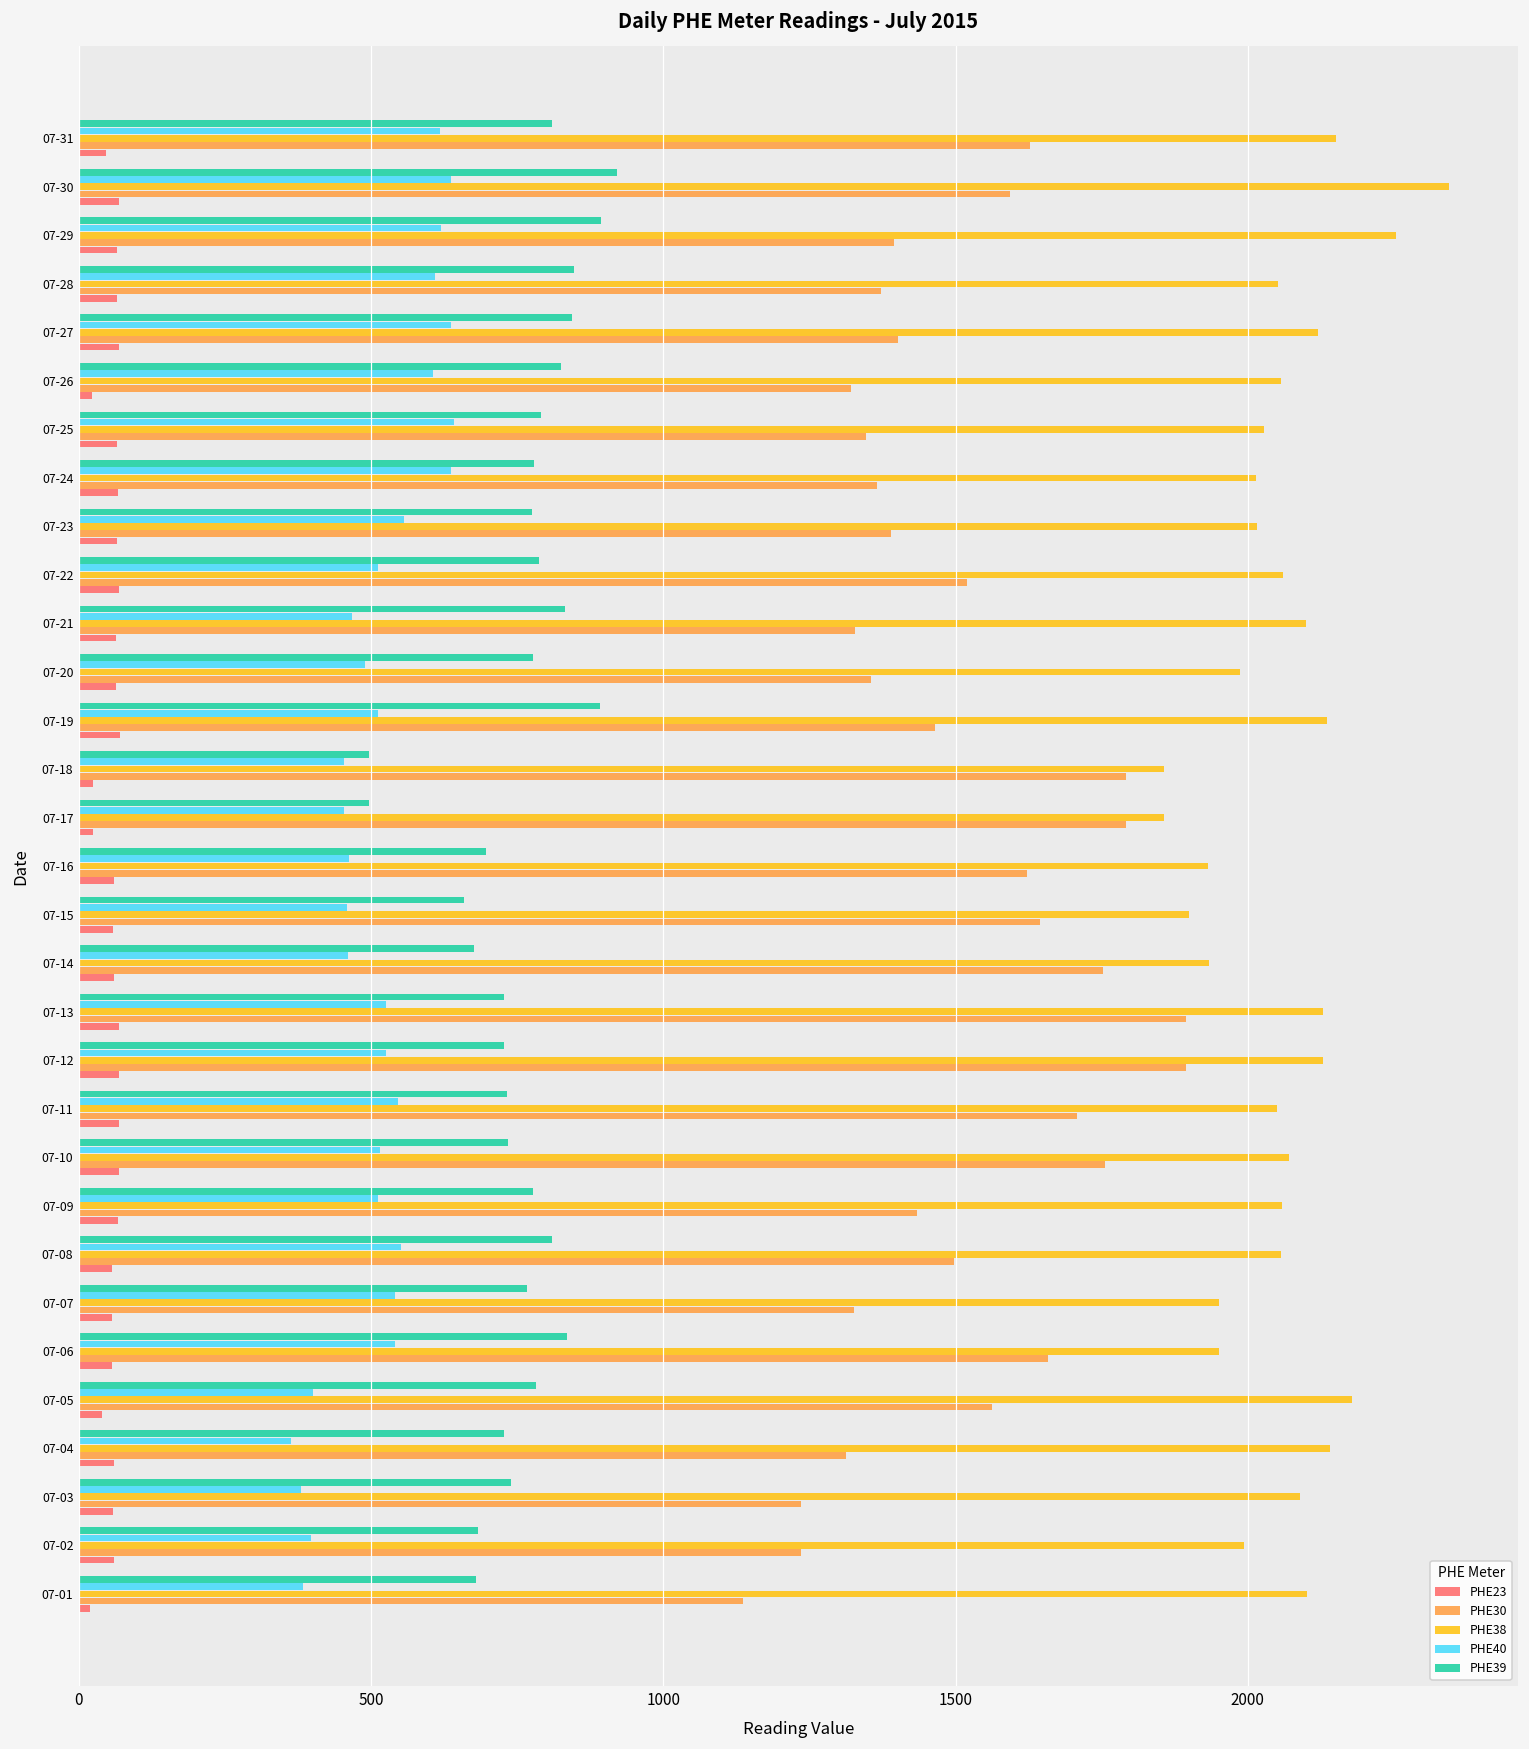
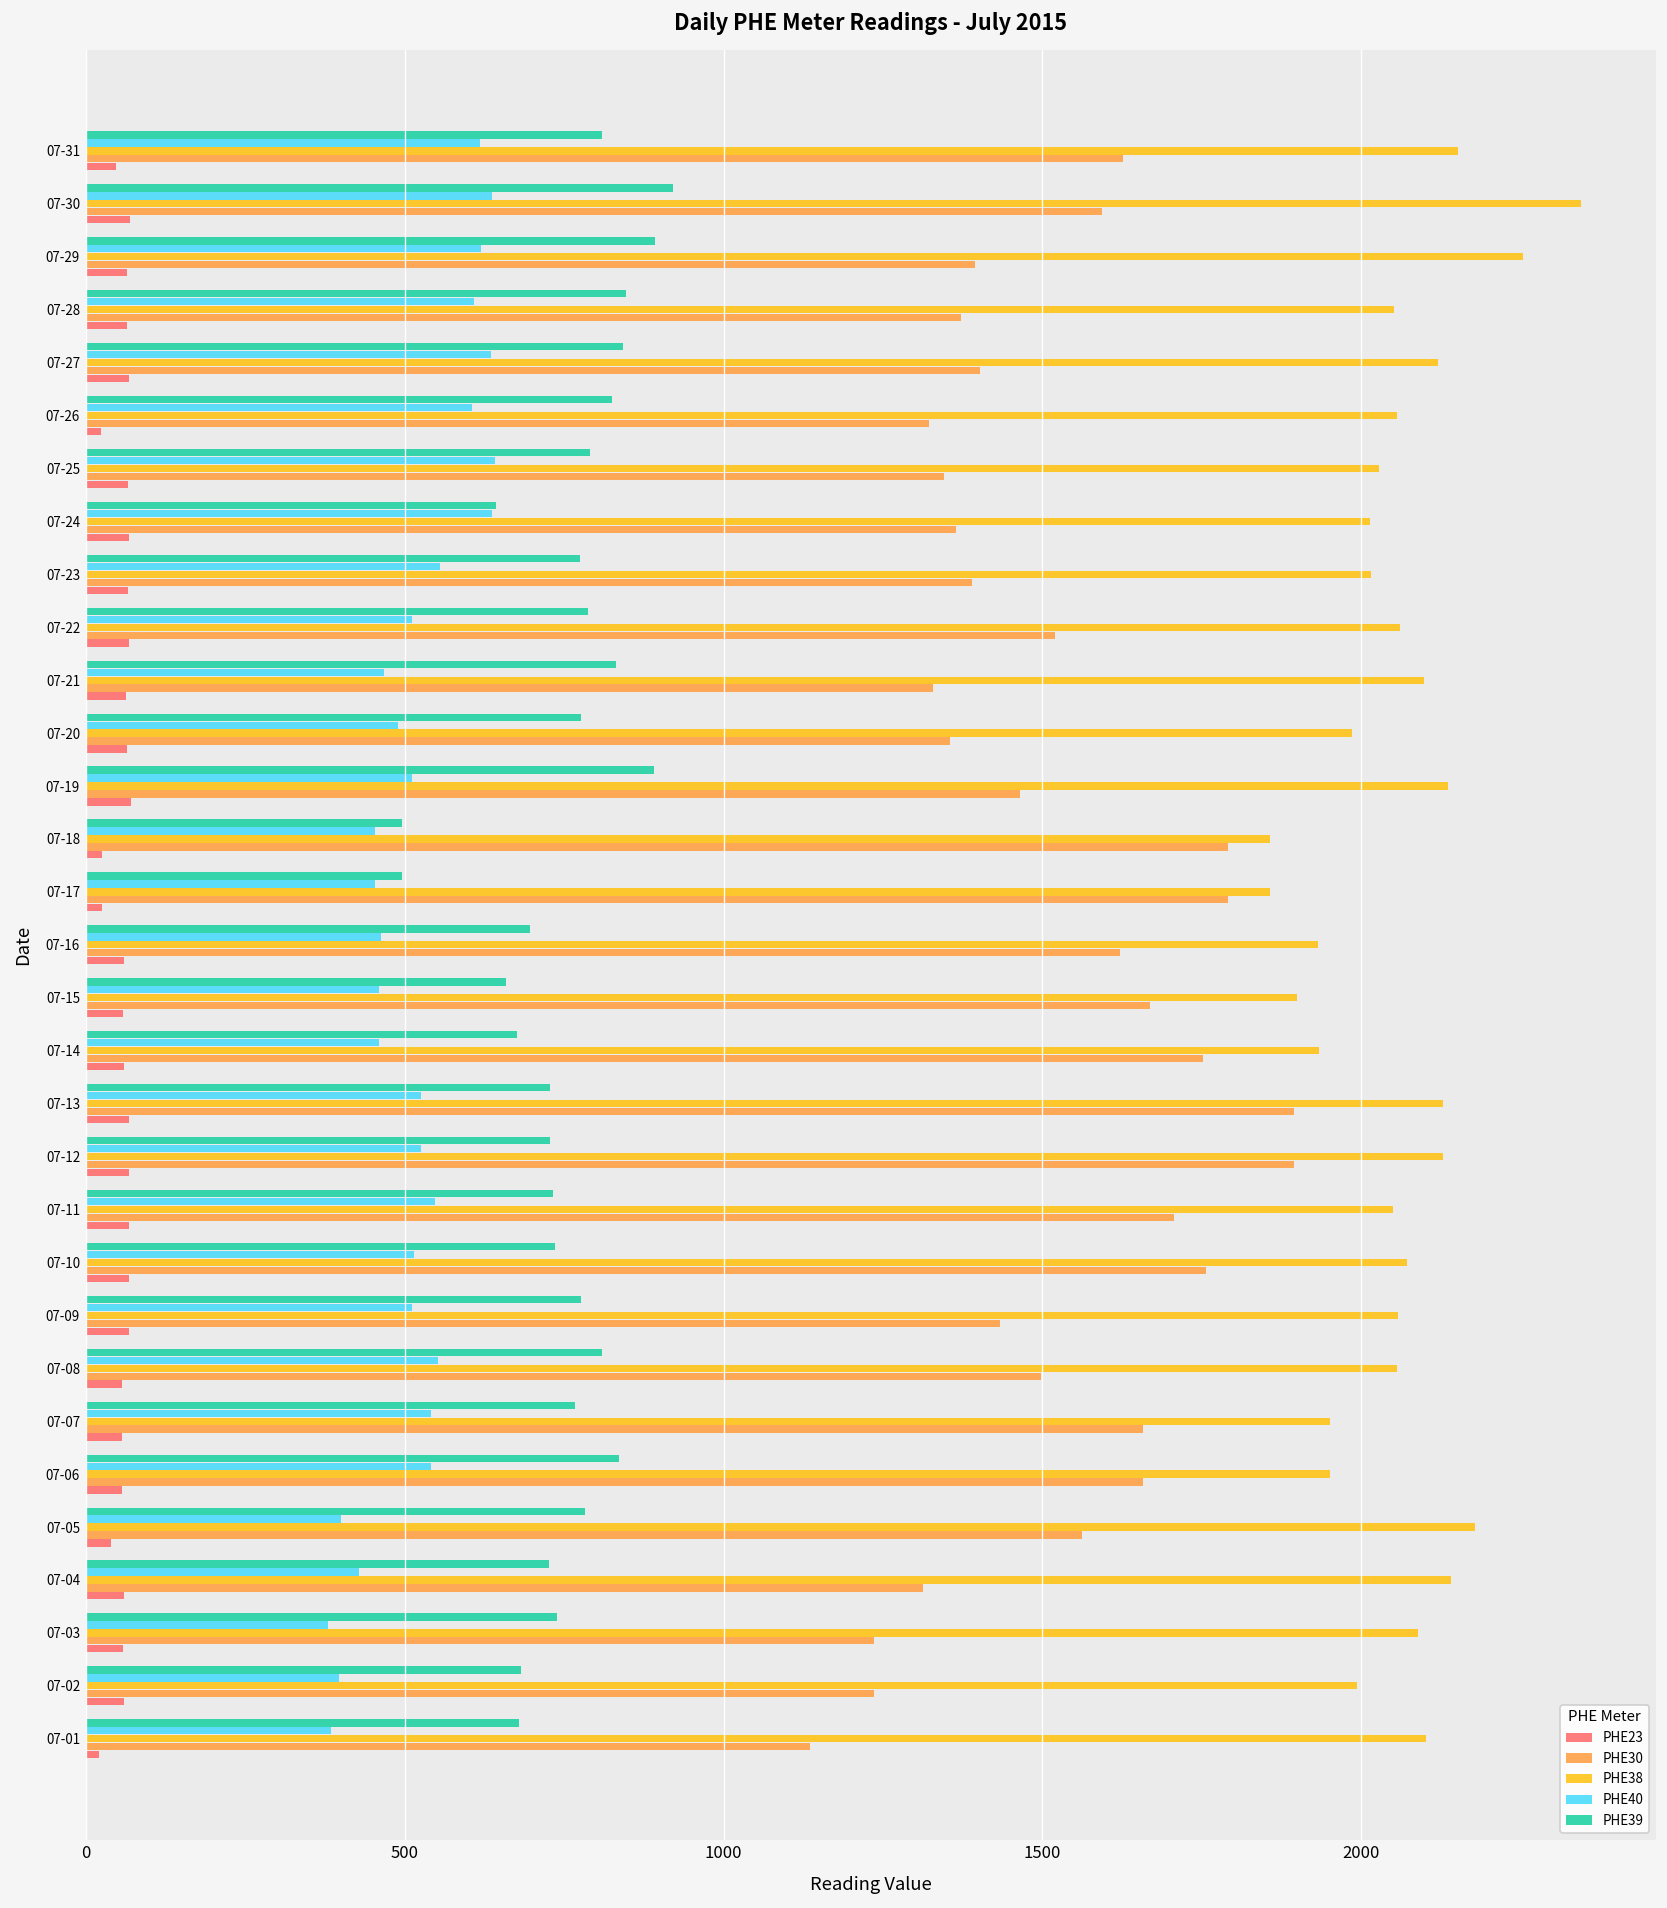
PHE39, 07-24: 780 -> 640
PHE30, 07-15: 1640 -> 1670
PHE30, 07-07: 1330 -> 1660
PHE40, 07-04: 360 -> 430
